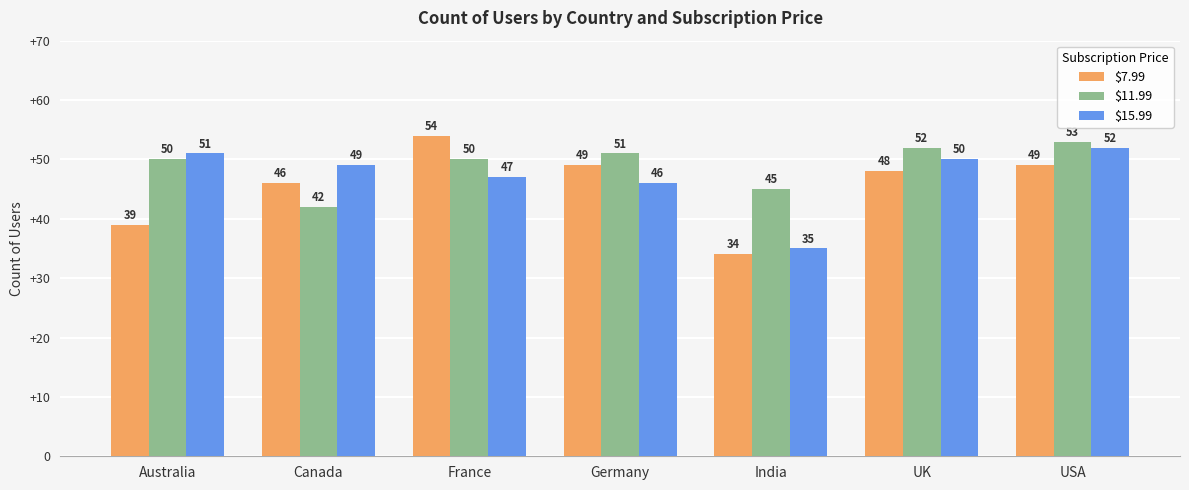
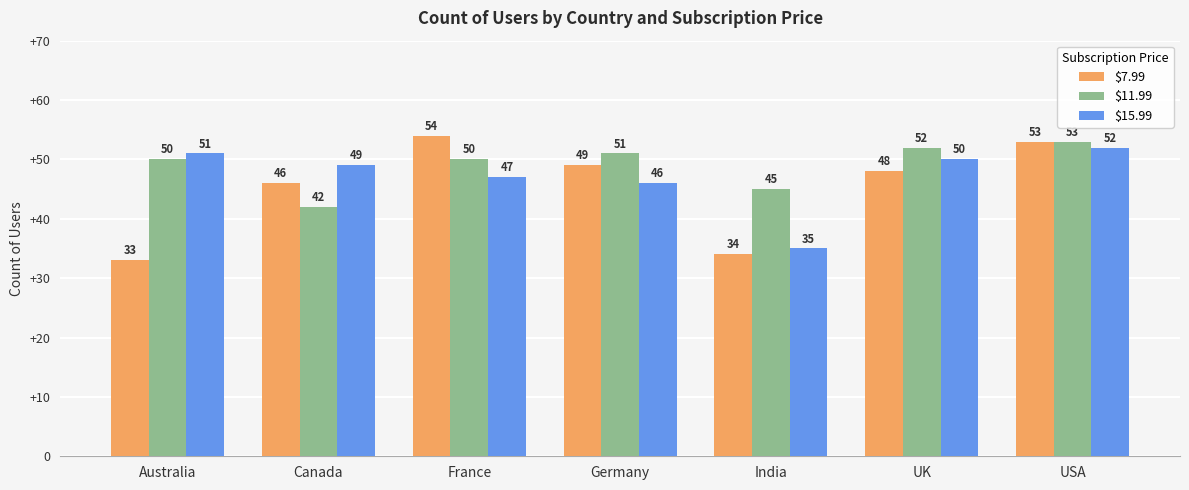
$7.99, Australia: 39 -> 33
$7.99, USA: 49 -> 53
